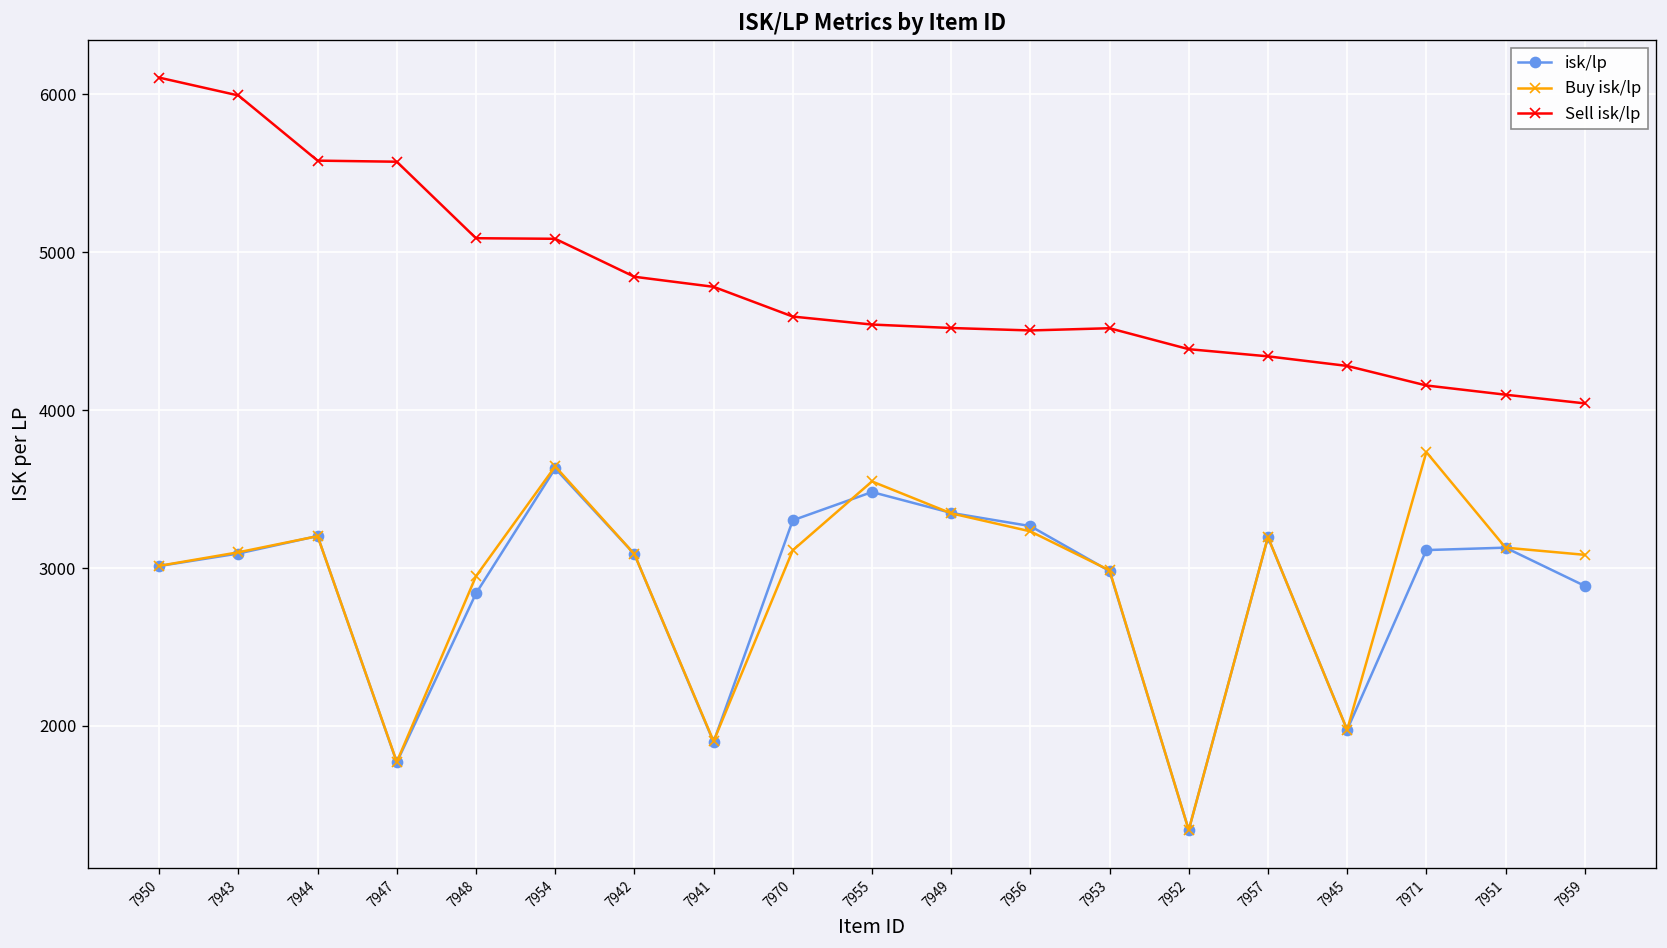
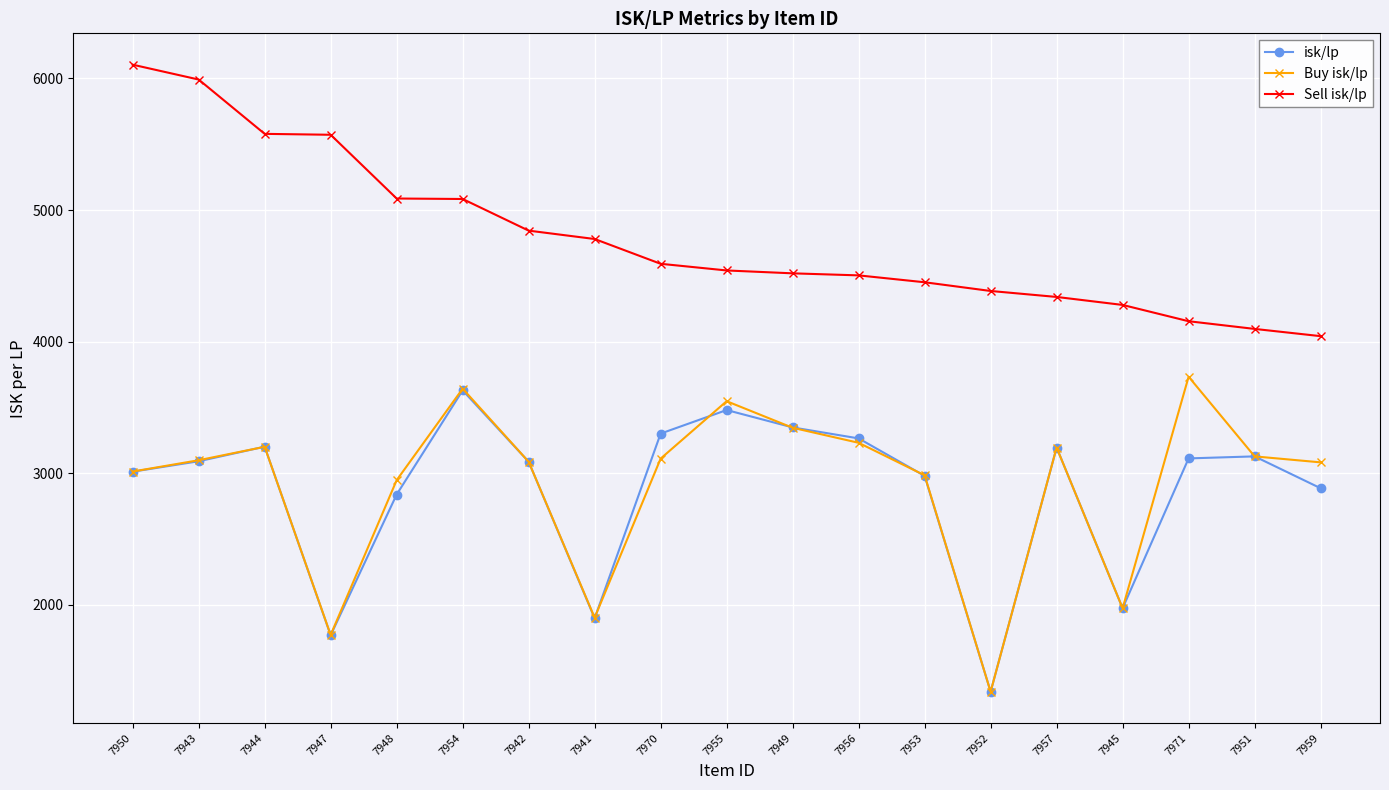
Sell isk/lp, 7953: 4520 -> 4450
